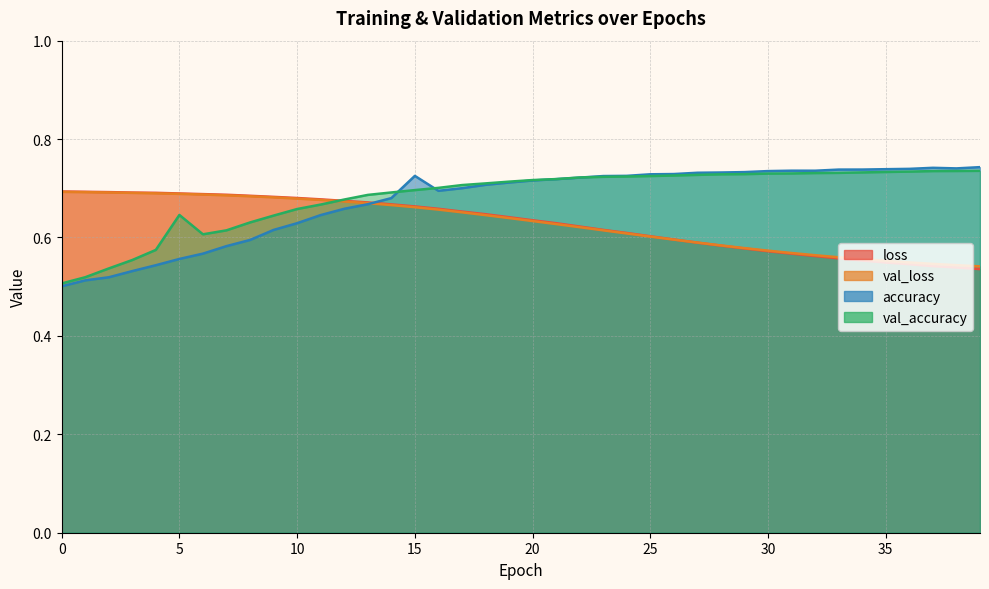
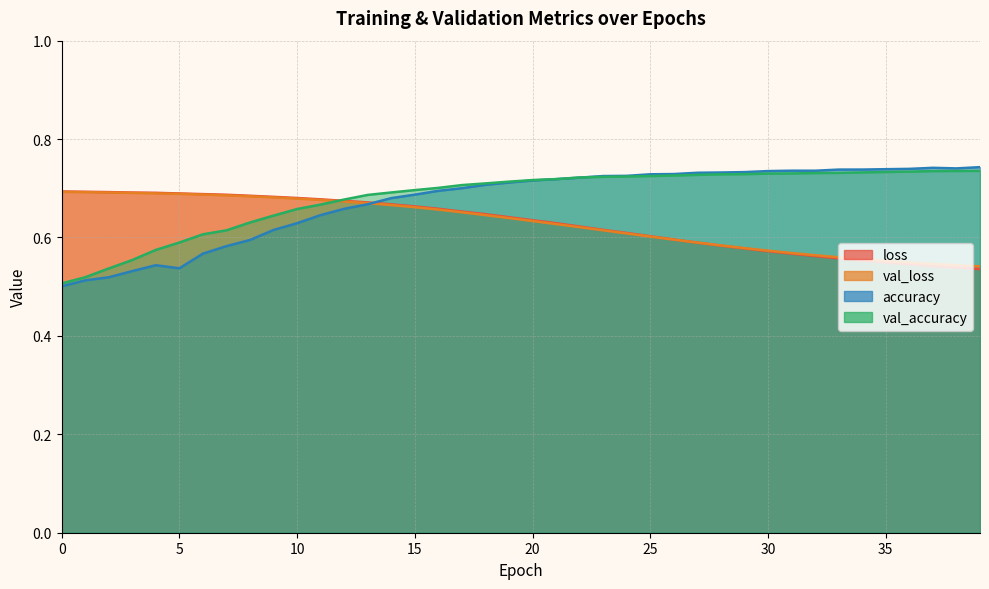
accuracy, 5: 0.56 -> 0.54
val_accuracy, 5: 0.65 -> 0.59
accuracy, 15: 0.73 -> 0.69
